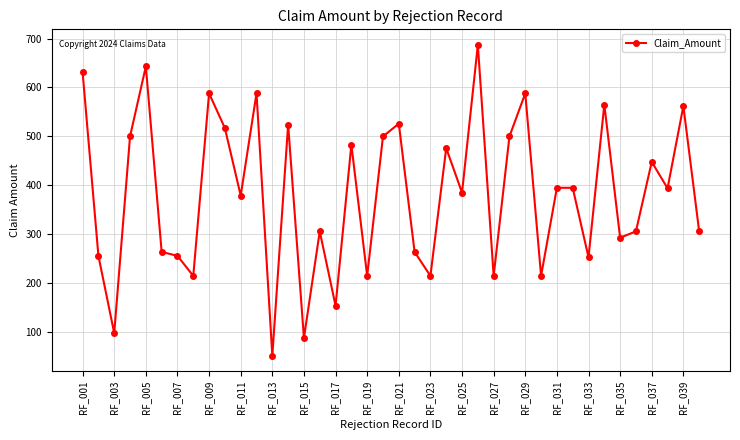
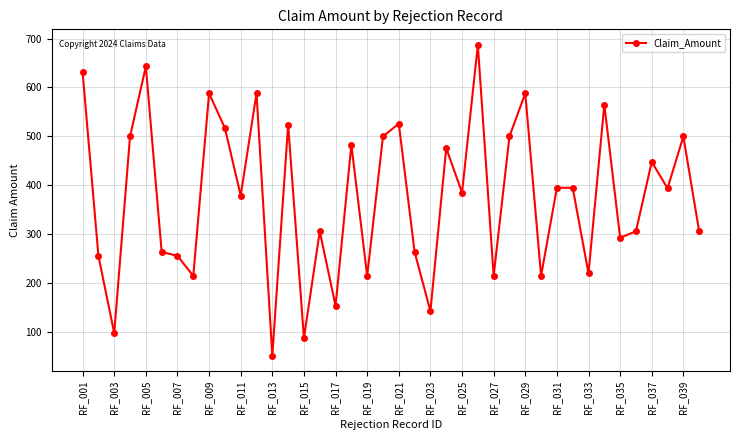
RF_023: 220 -> 140
RF_033: 250 -> 220
RF_039: 560 -> 500
